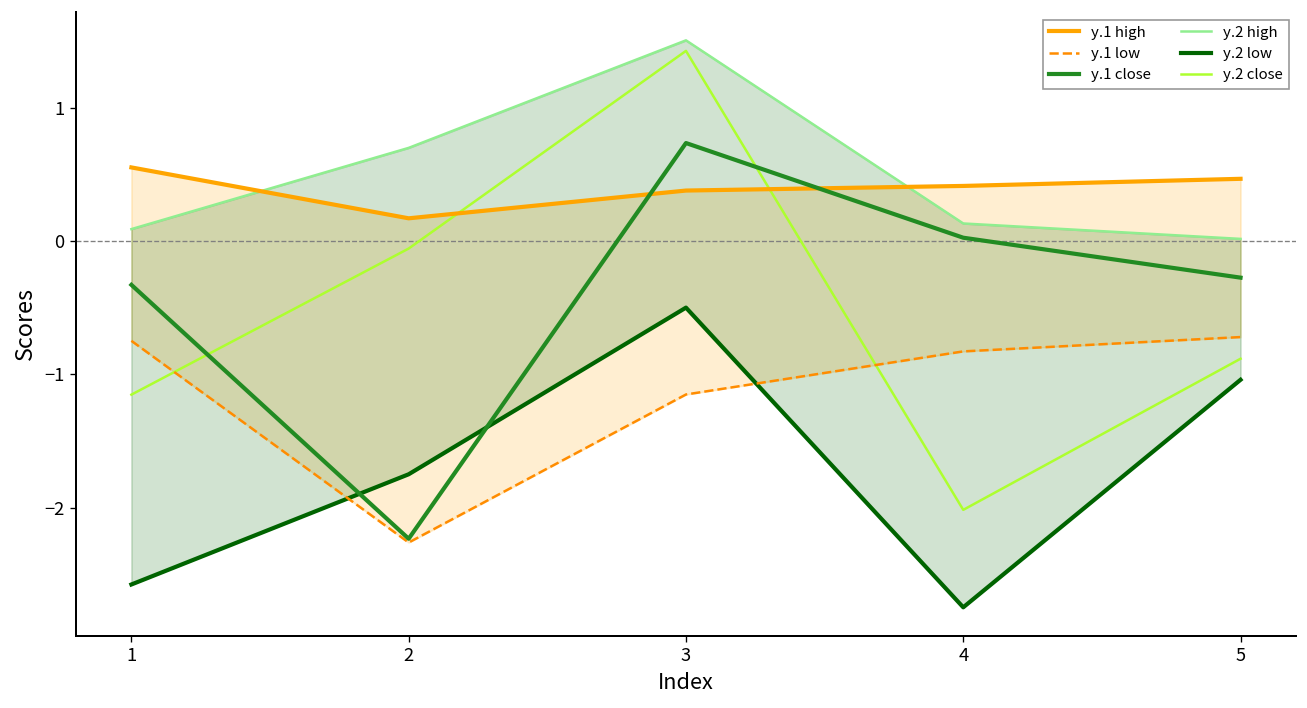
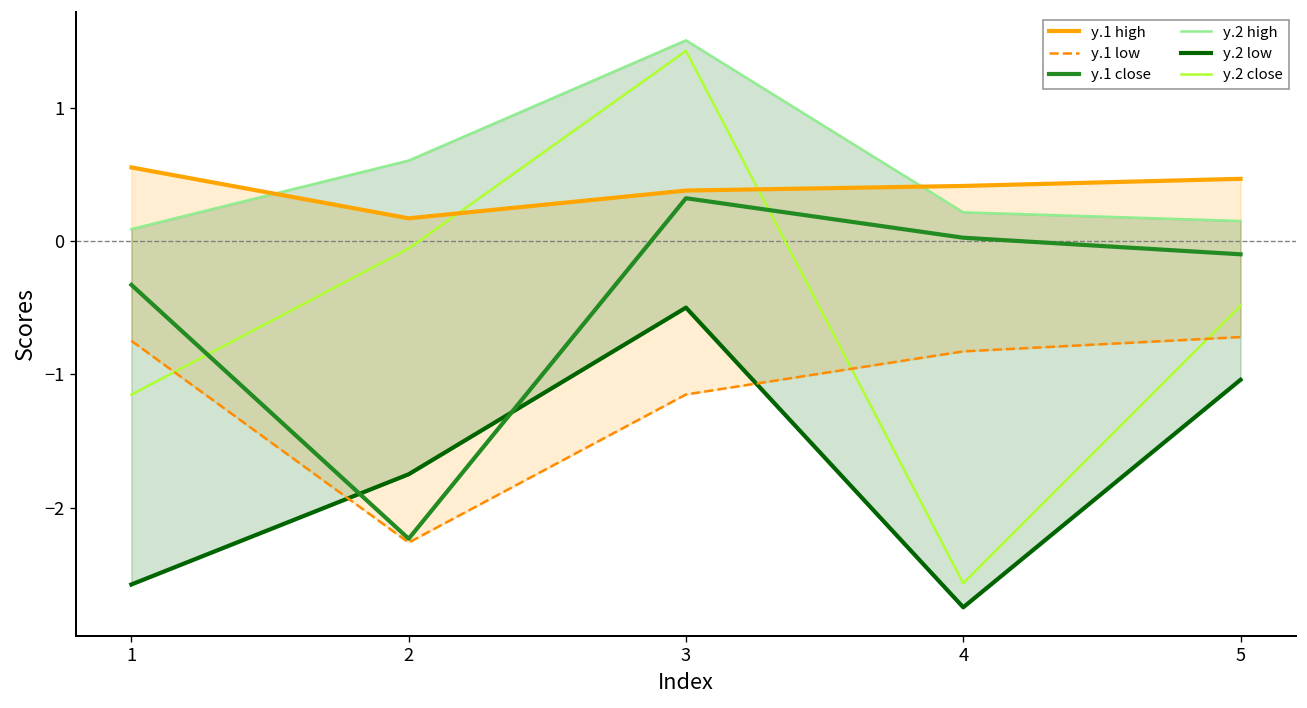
y.2 high, 2: 0.70 -> 0.60
y.1 close, 3: 0.74 -> 0.32
y.2 high, 4: 0.13 -> 0.22
y.2 close, 4: -2.02 -> -2.57
y.1 close, 5: -0.27 -> -0.10
y.2 high, 5: 0.02 -> 0.15
y.2 close, 5: -0.88 -> -0.49
